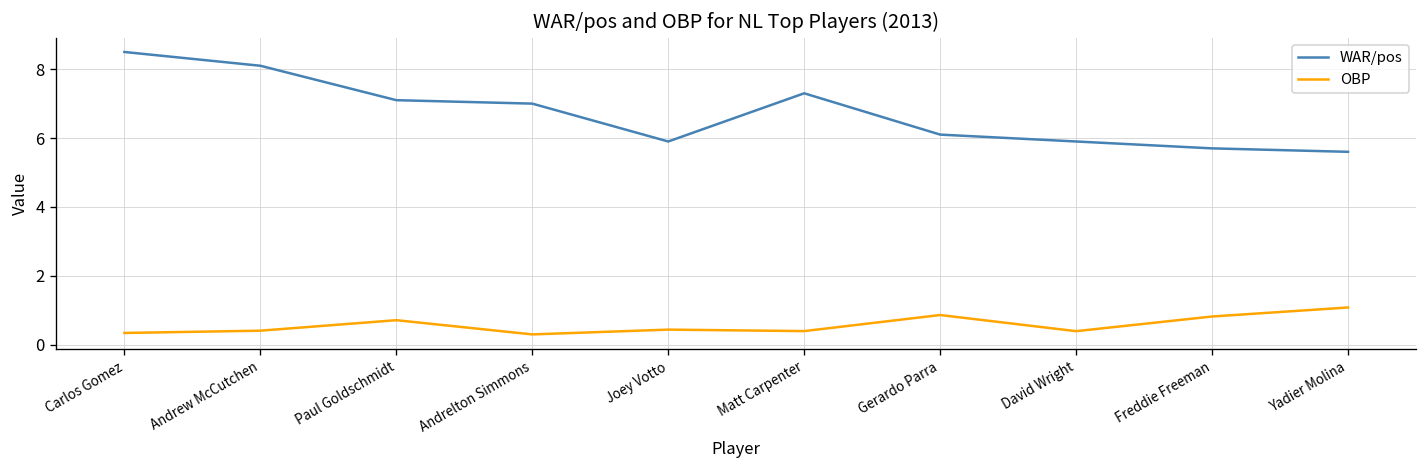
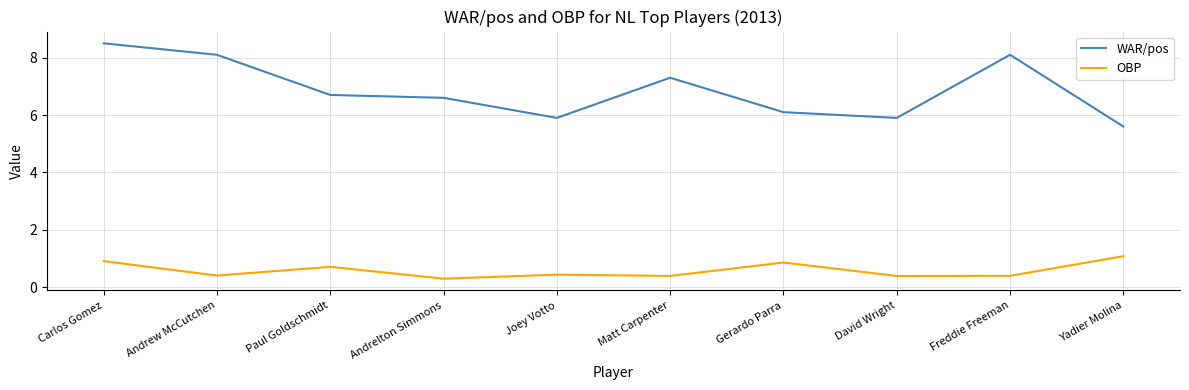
OBP, Carlos Gomez: 0.3 -> 0.9
WAR/pos, Paul Goldschmidt: 7.1 -> 6.7
WAR/pos, Andrelton Simmons: 7.0 -> 6.6
WAR/pos, Freddie Freeman: 5.7 -> 8.1
OBP, Freddie Freeman: 0.8 -> 0.4
